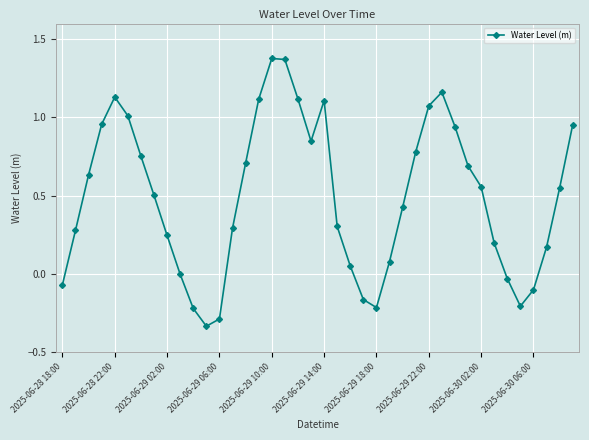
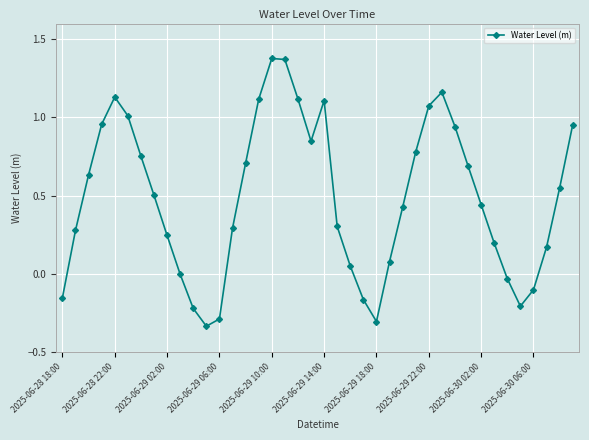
2025-06-28 18:00: -0.07 -> -0.15
2025-06-29 18:00: -0.21 -> -0.30
2025-06-30 02:00: 0.56 -> 0.44
